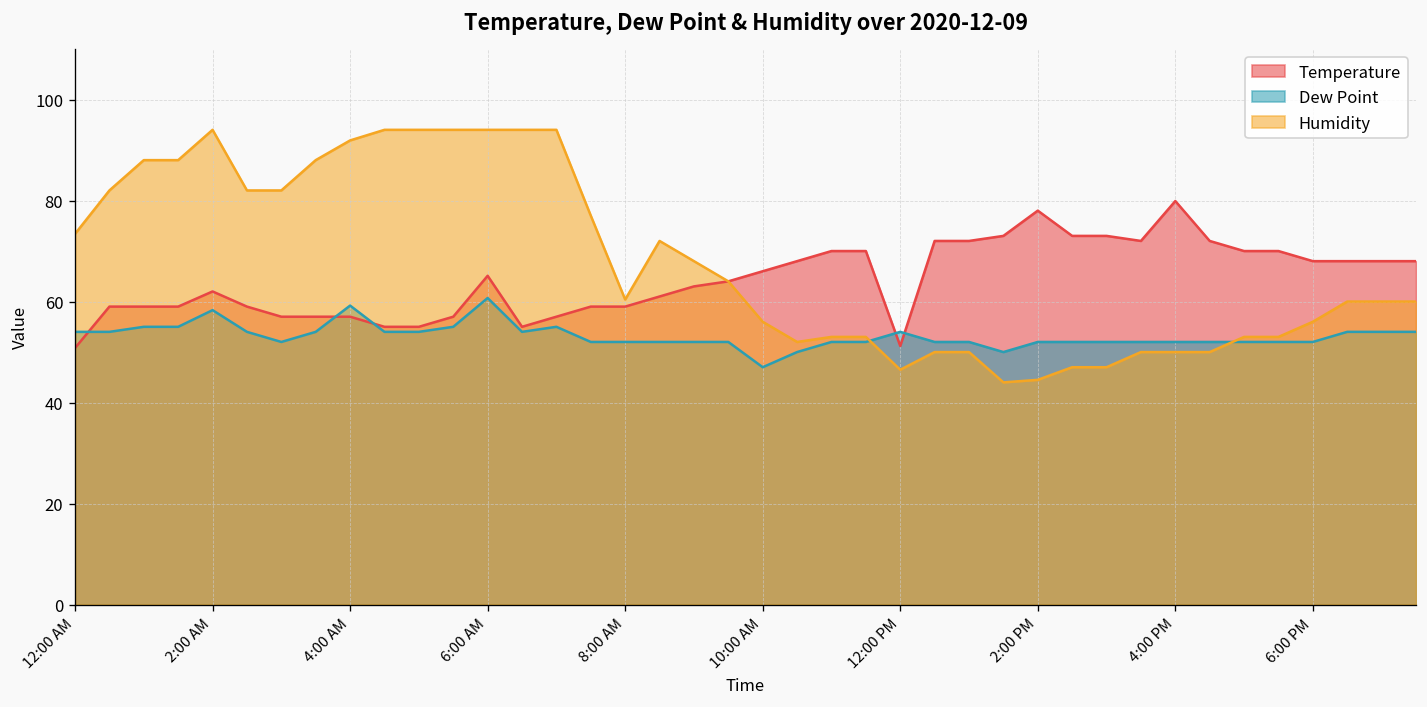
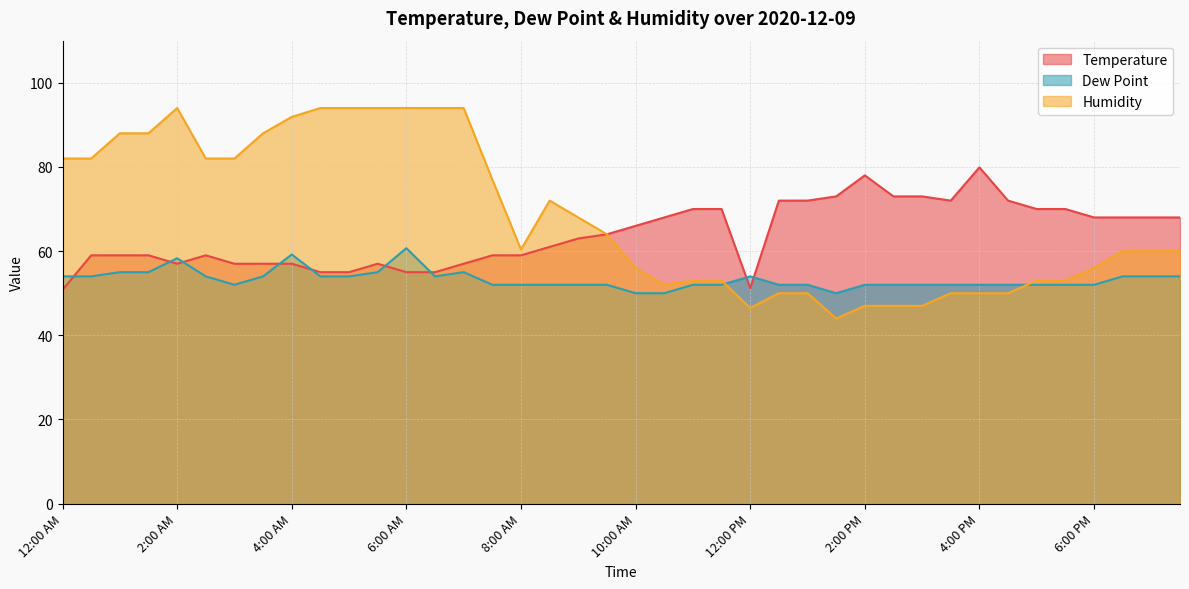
Humidity, 12:00 AM: 73 -> 82
Temperature, 2:00 AM: 62 -> 57
Temperature, 6:00 AM: 65 -> 55
Dew Point, 10:00 AM: 47 -> 50
Humidity, 2:00 PM: 45 -> 47
